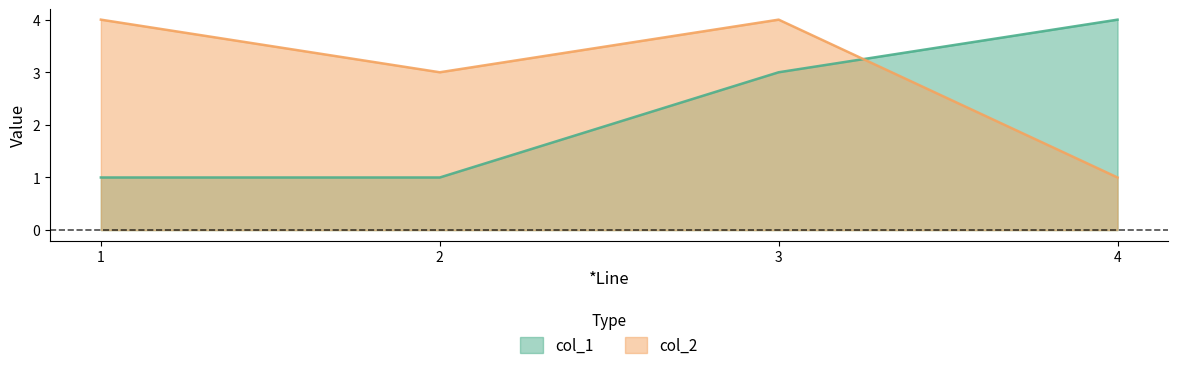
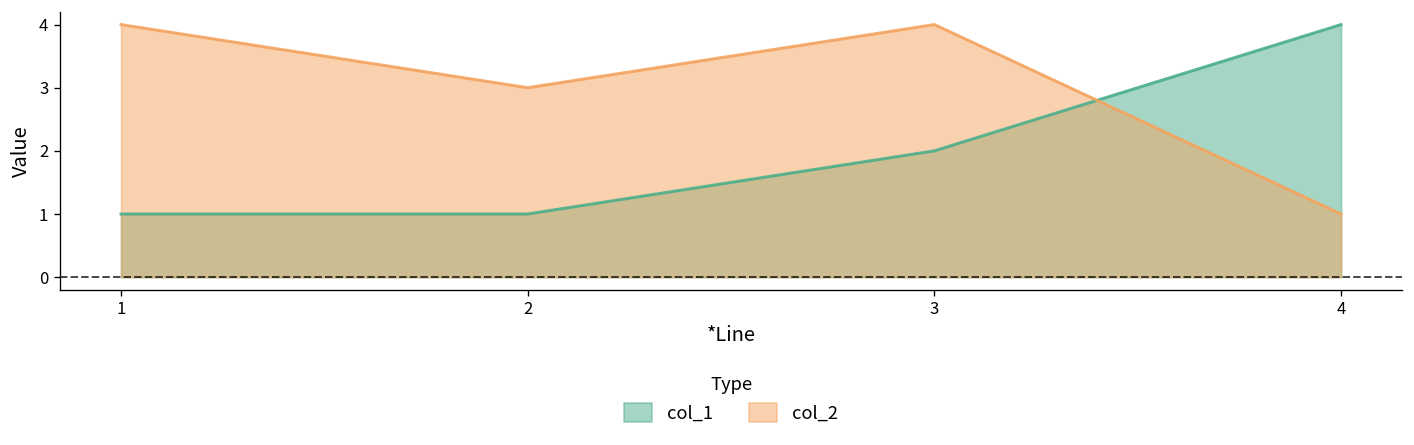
col_1, 3: 3 -> 2
